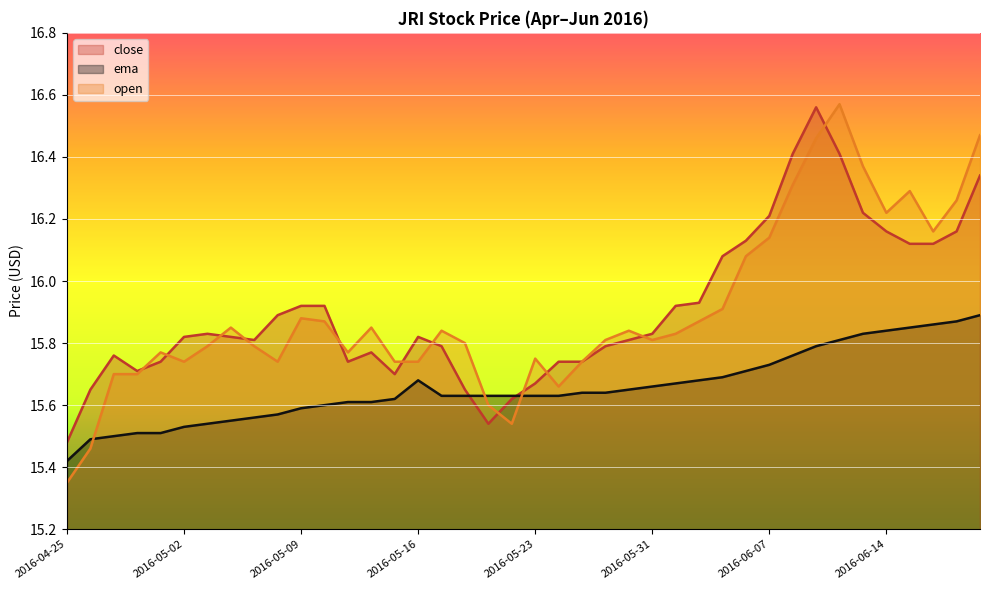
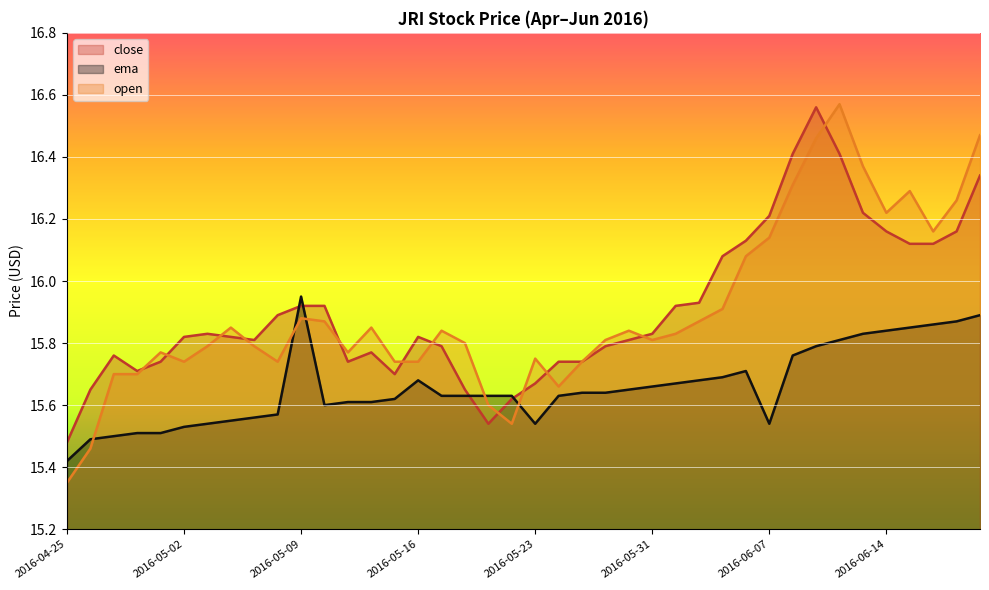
ema, 2016-05-09: 15.59 -> 15.95
ema, 2016-05-23: 15.63 -> 15.54
ema, 2016-06-07: 15.73 -> 15.54
